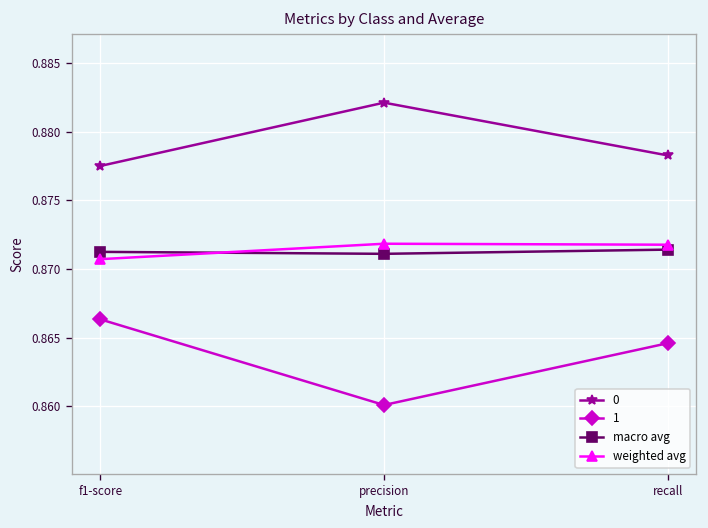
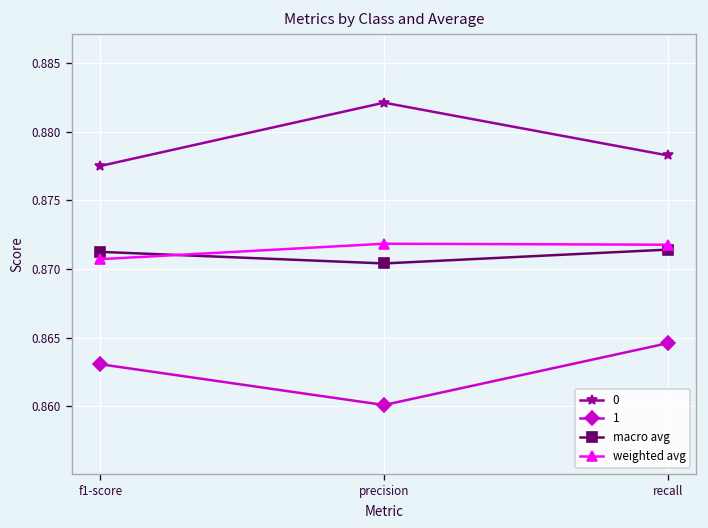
1, f1-score: 0.8663 -> 0.8631
macro avg, precision: 0.8711 -> 0.8704
